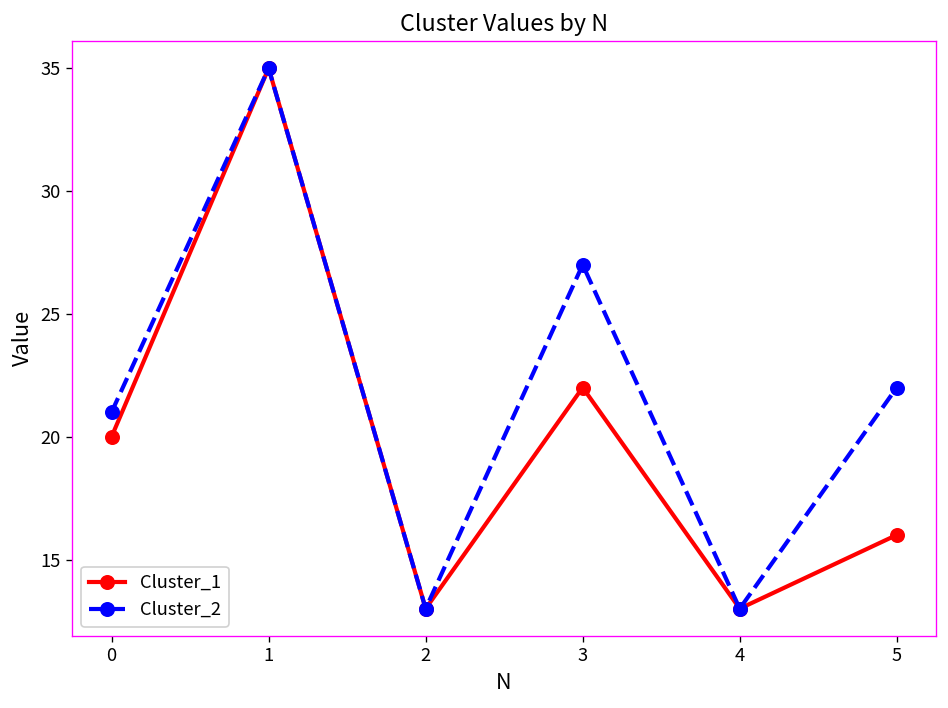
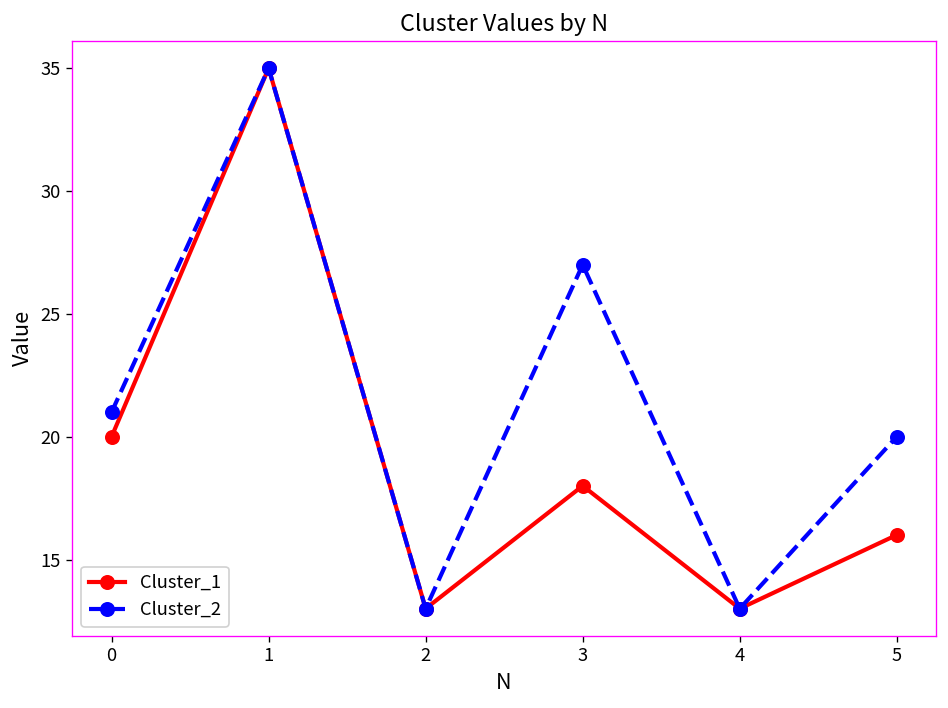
Cluster_1, 3: 22 -> 18
Cluster_2, 5: 22 -> 20
